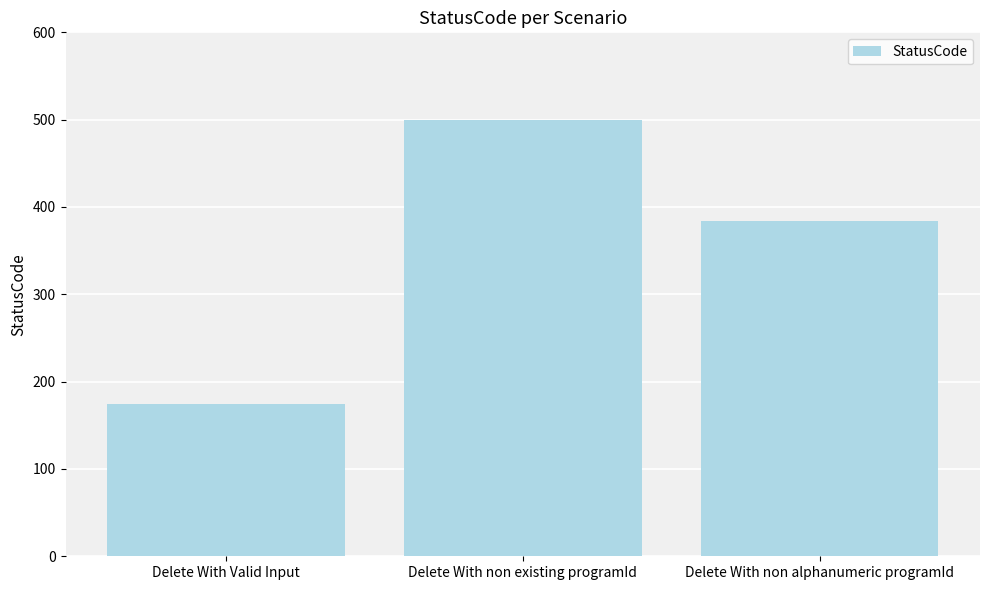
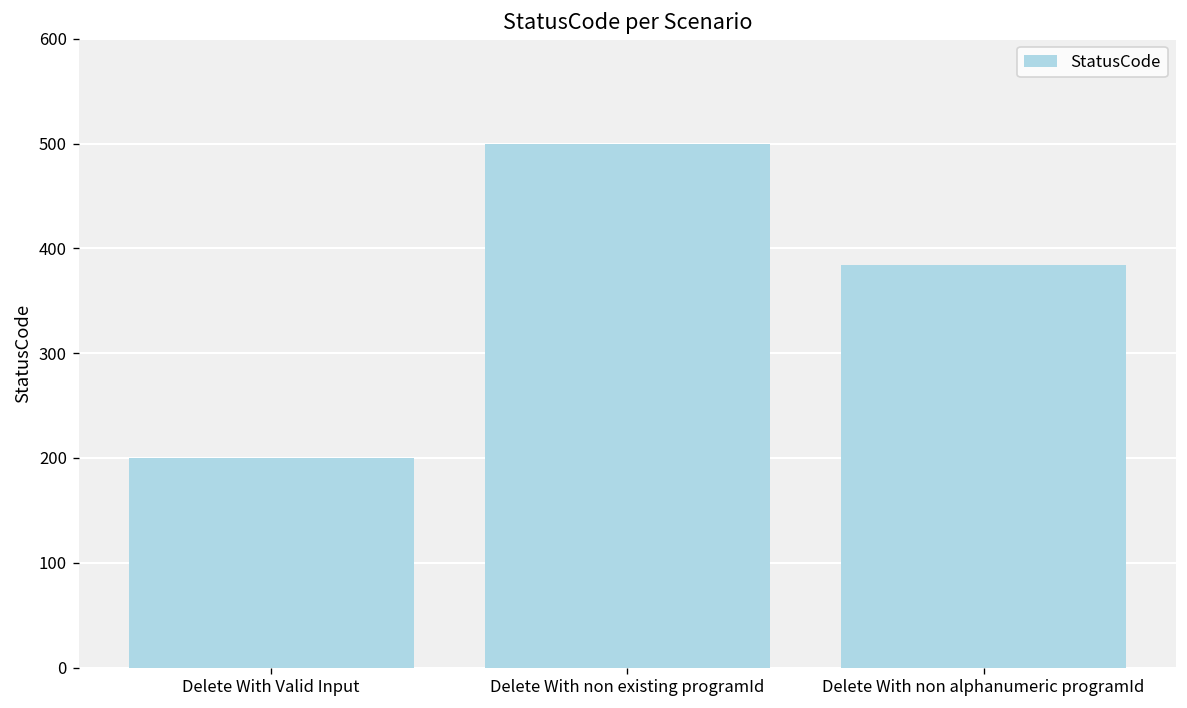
Delete With Valid Input: 170 -> 200
